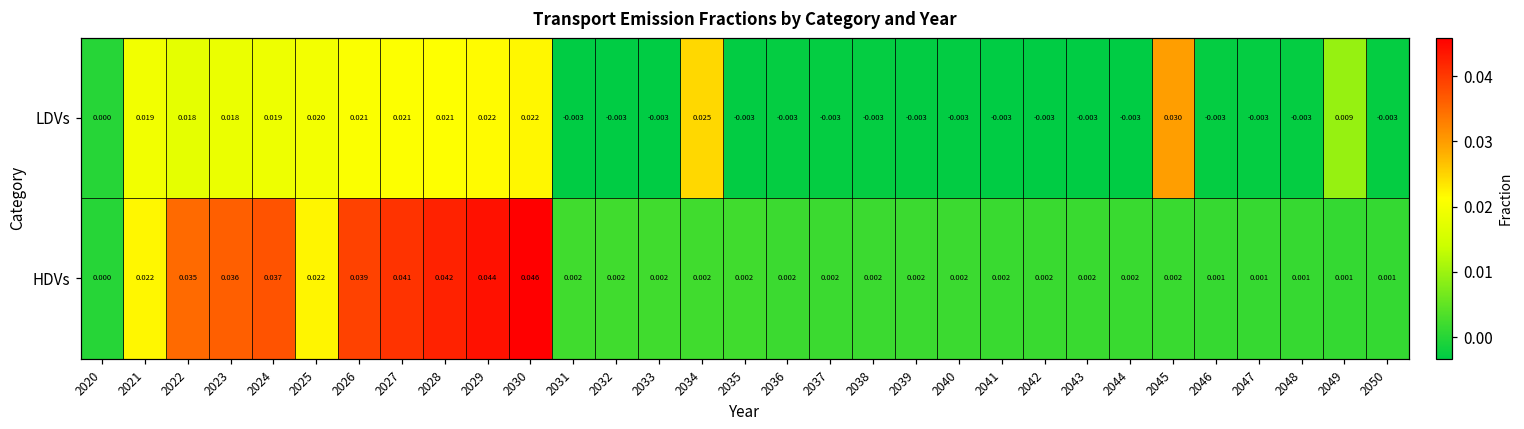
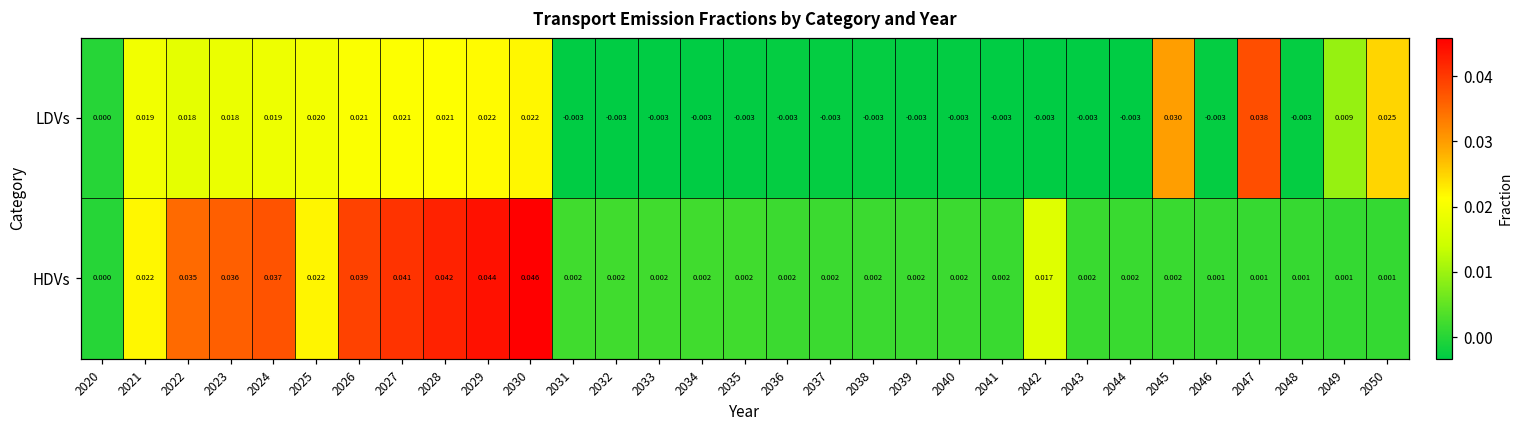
LDVs, 2034: 0.025 -> -0.003
LDVs, 2047: -0.003 -> 0.038
LDVs, 2050: -0.003 -> 0.025
HDVs, 2042: 0.002 -> 0.017
